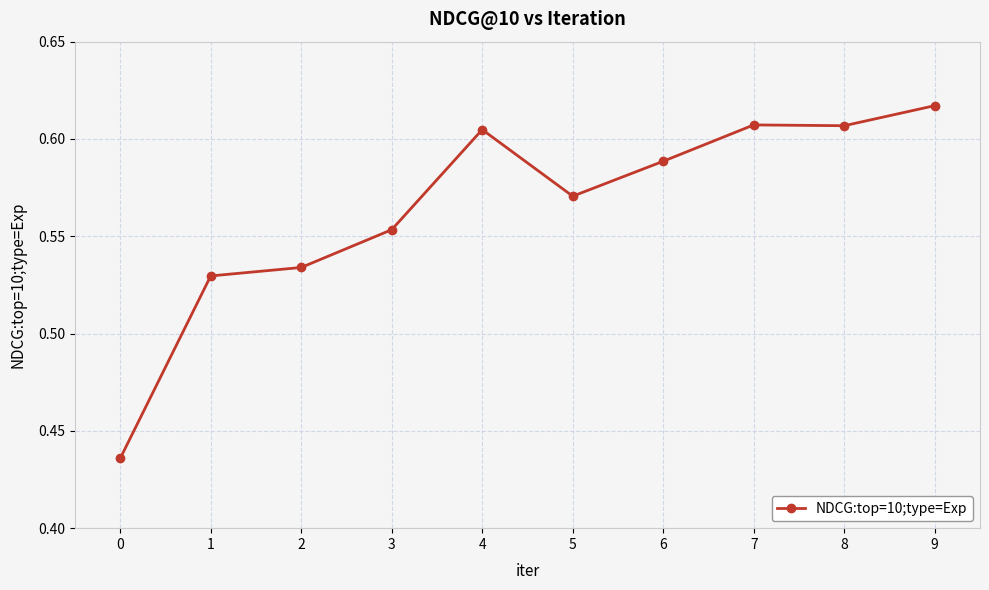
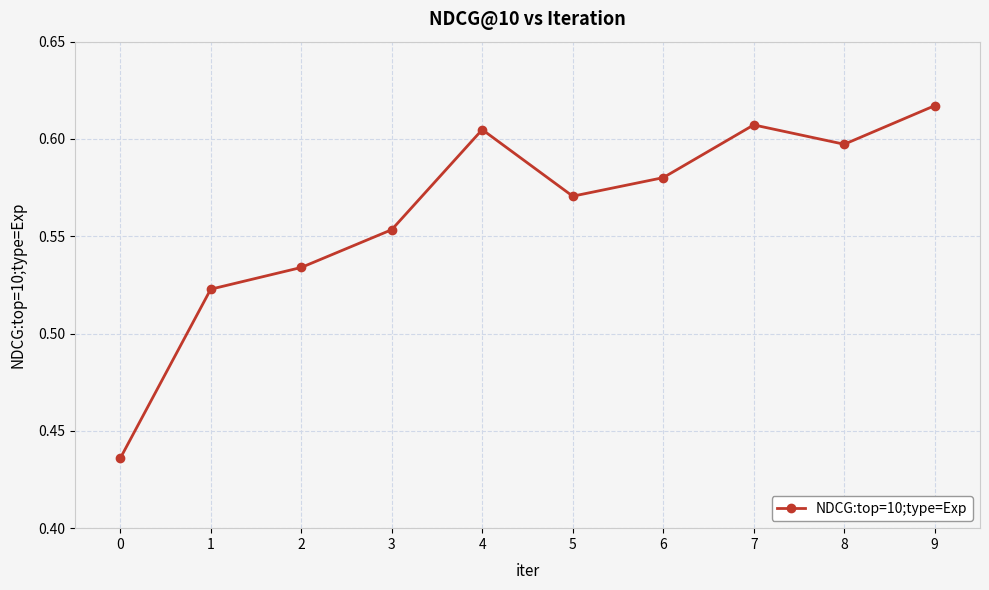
1: 0.530 -> 0.523
6: 0.589 -> 0.580
8: 0.607 -> 0.597
